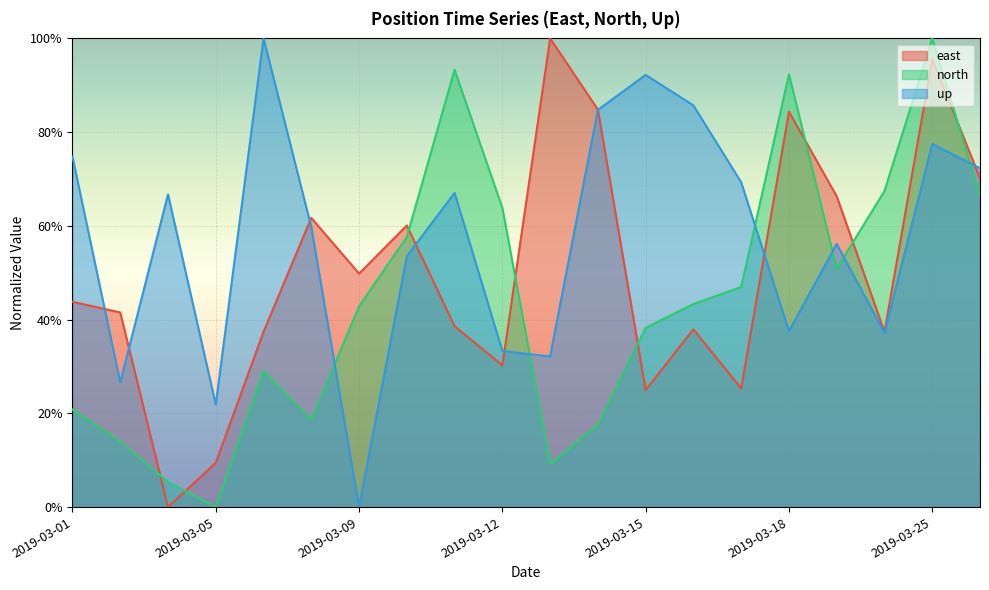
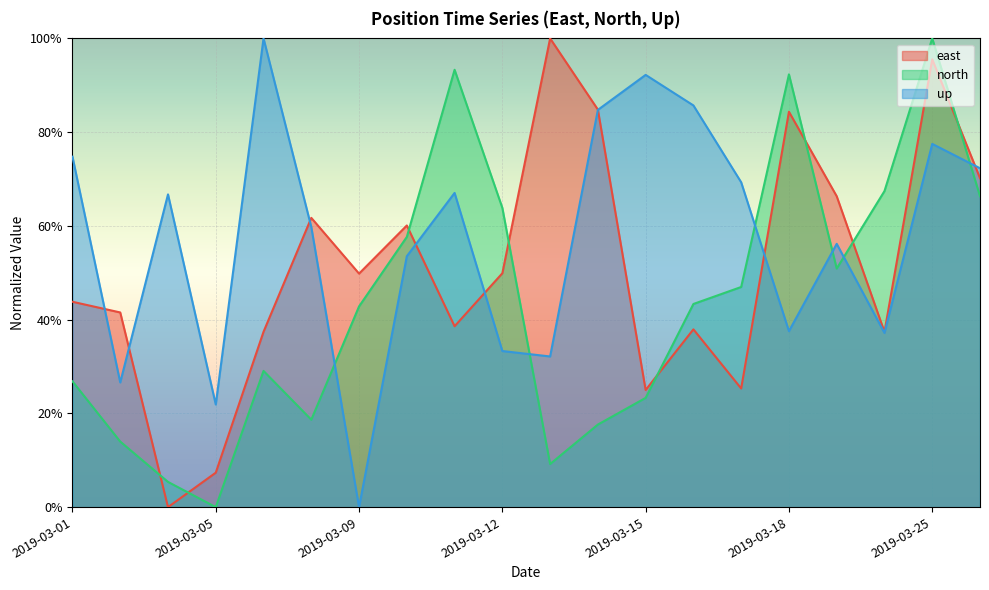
north, 2019-03-01: 21% -> 27%
east, 2019-03-05: 9% -> 7%
east, 2019-03-12: 30% -> 50%
north, 2019-03-15: 38% -> 23%
